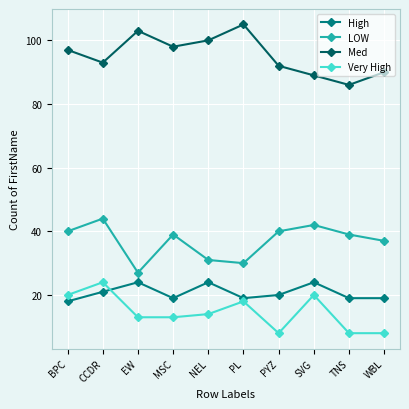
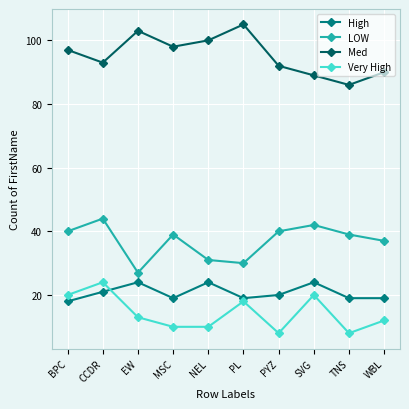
Very High, MSC: 13 -> 10
Very High, NEL: 14 -> 10
Very High, WBL: 8 -> 12
